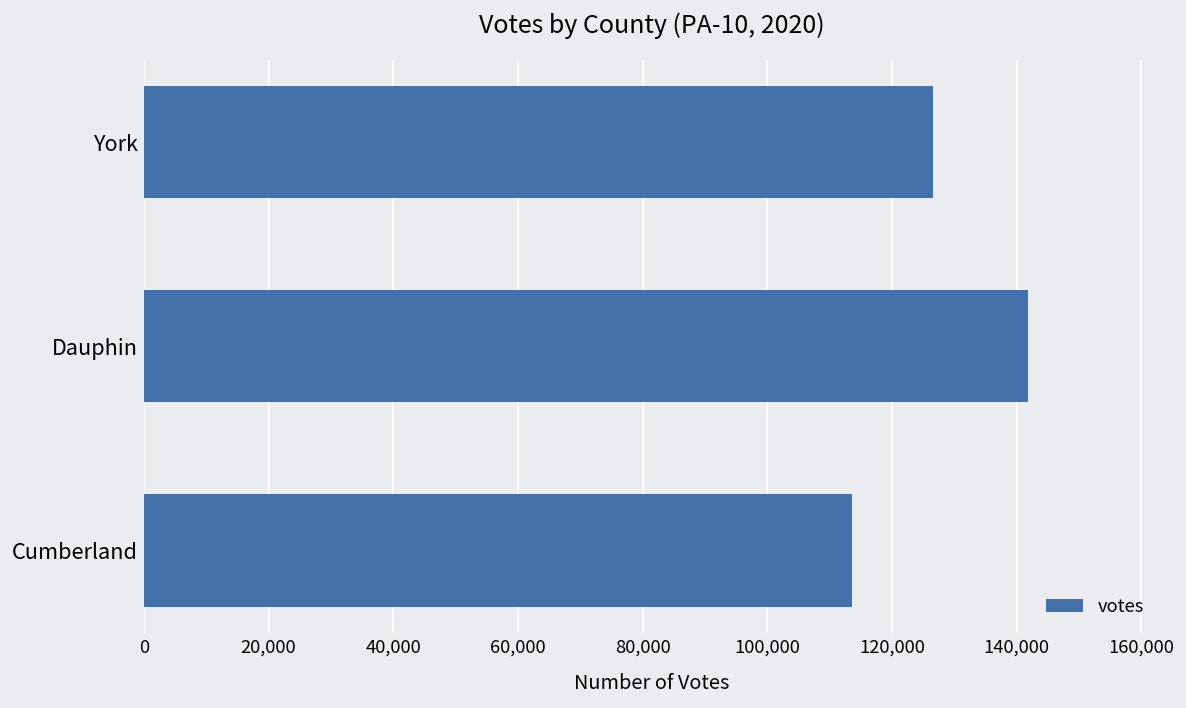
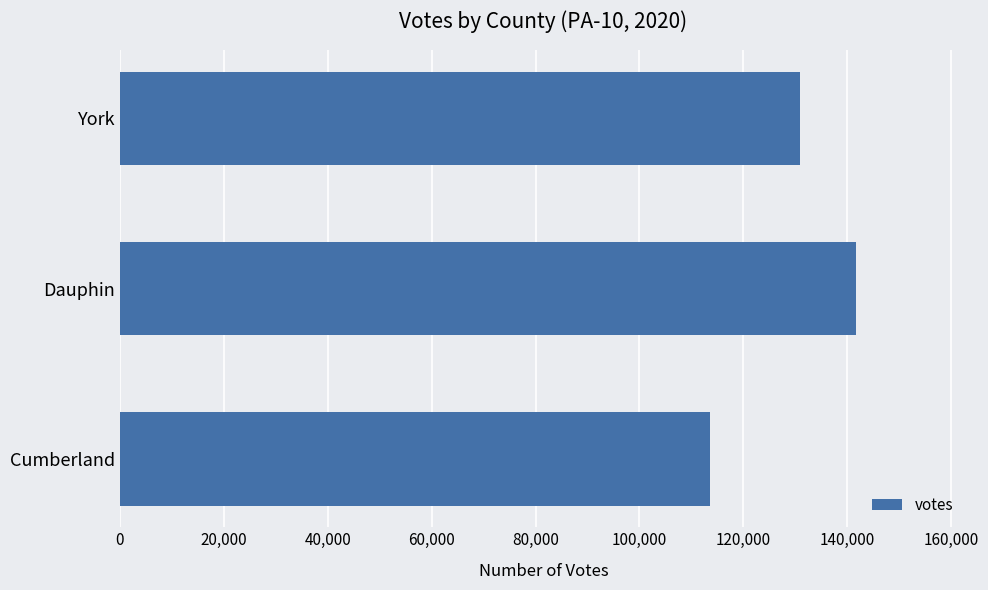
York: 127,000 -> 131,000
